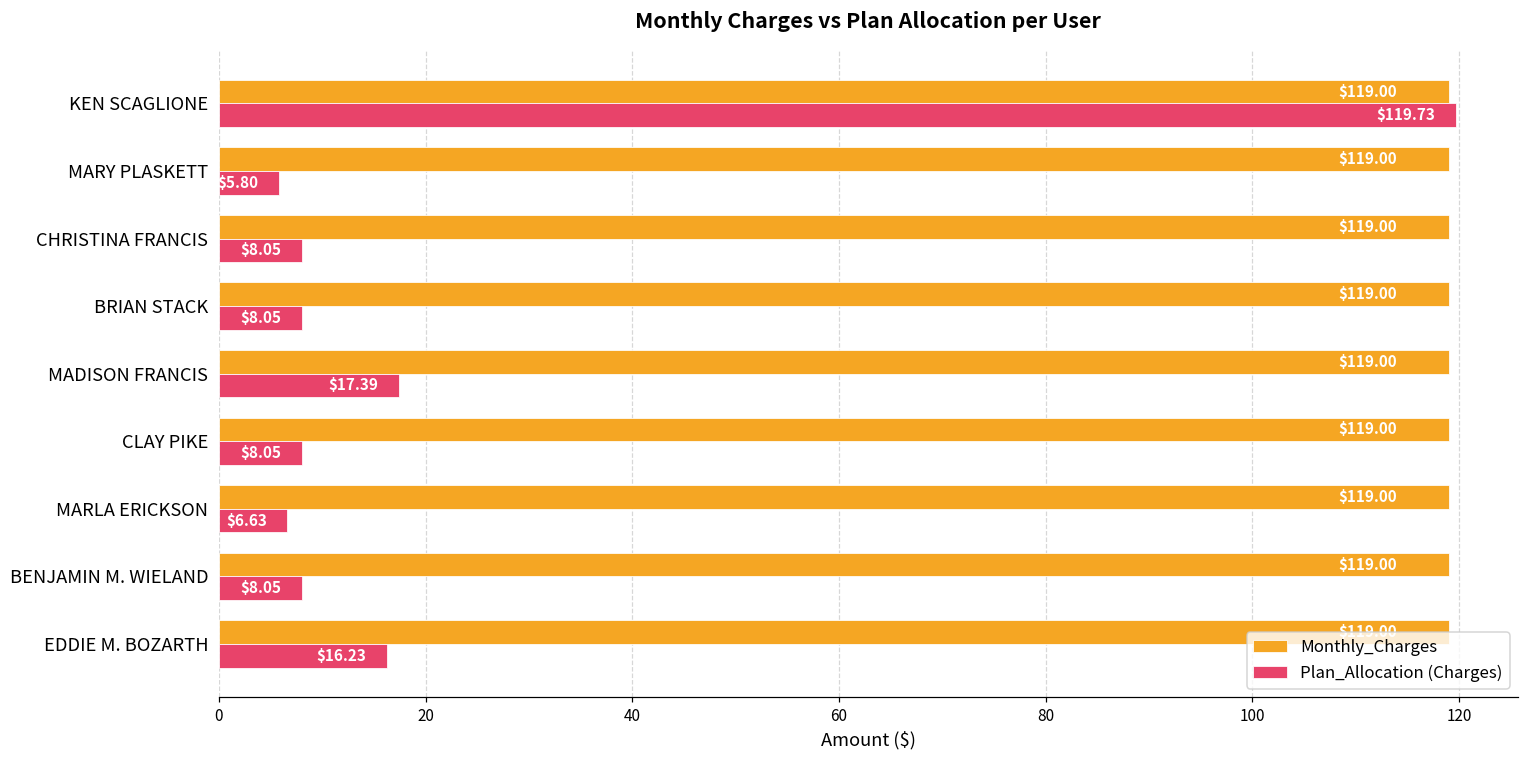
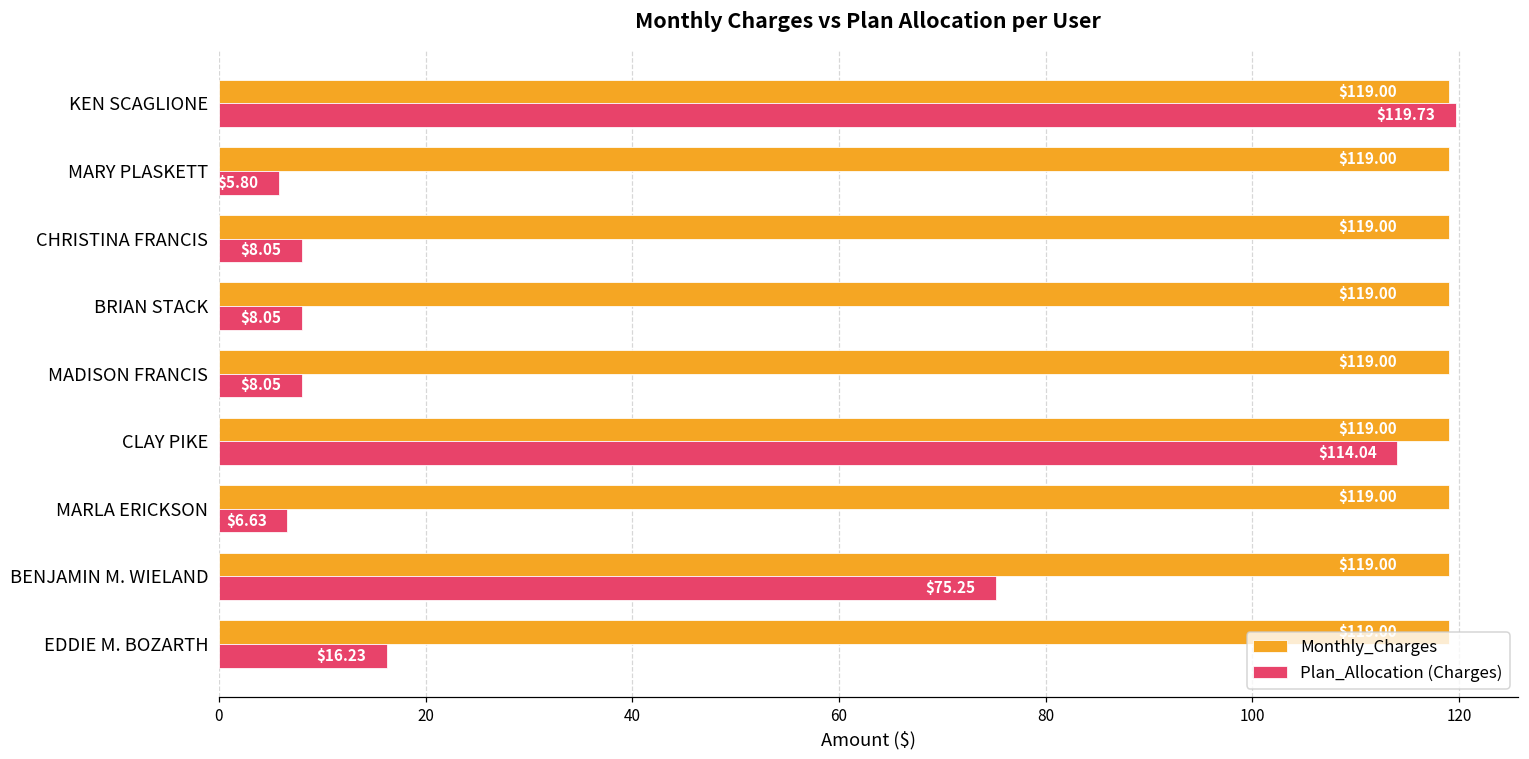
Plan_Allocation (Charges), MADISON FRANCIS: $17.39 -> $8.05
Plan_Allocation (Charges), CLAY PIKE: $8.05 -> $114.04
Plan_Allocation (Charges), BENJAMIN M. WIELAND: $8.05 -> $75.25
